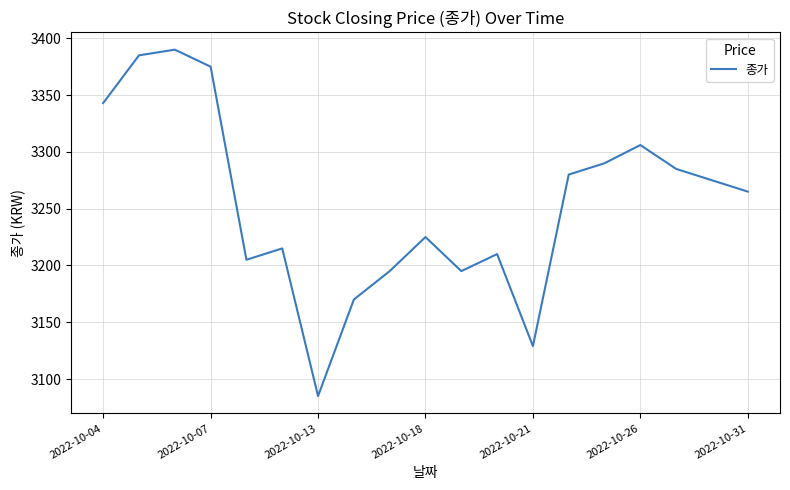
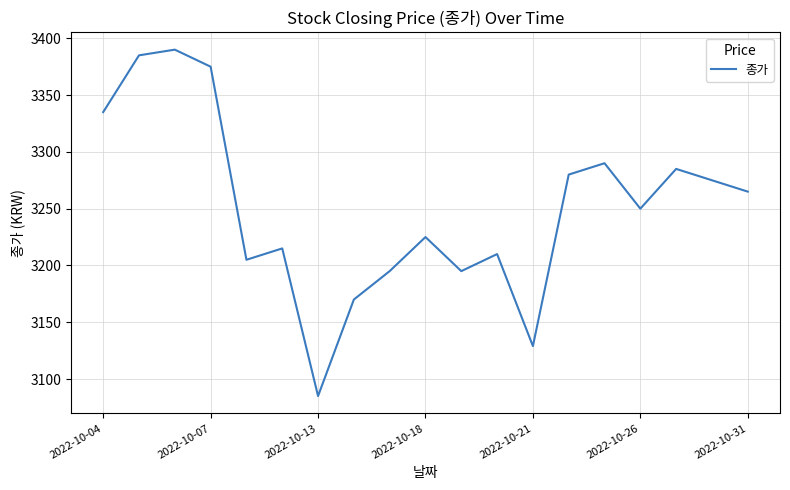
2022-10-04: 3343 -> 3335
2022-10-26: 3306 -> 3250
